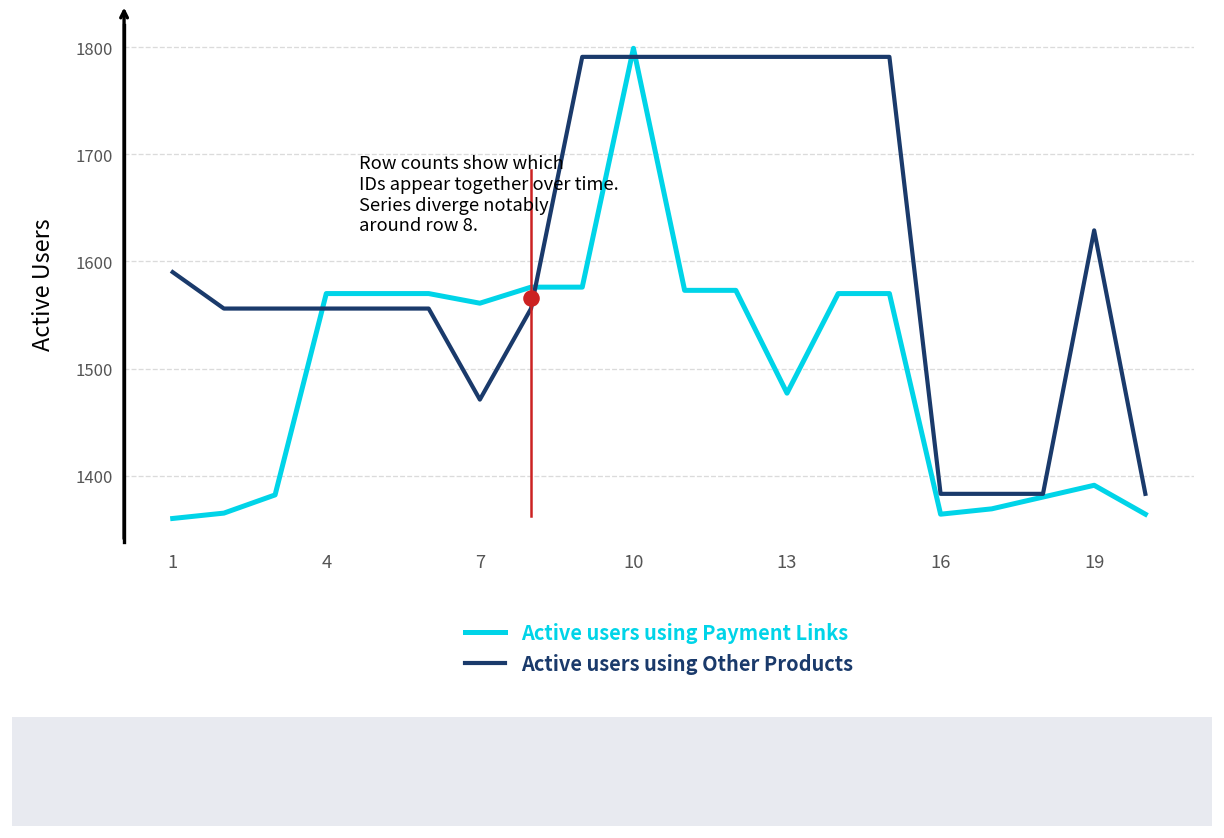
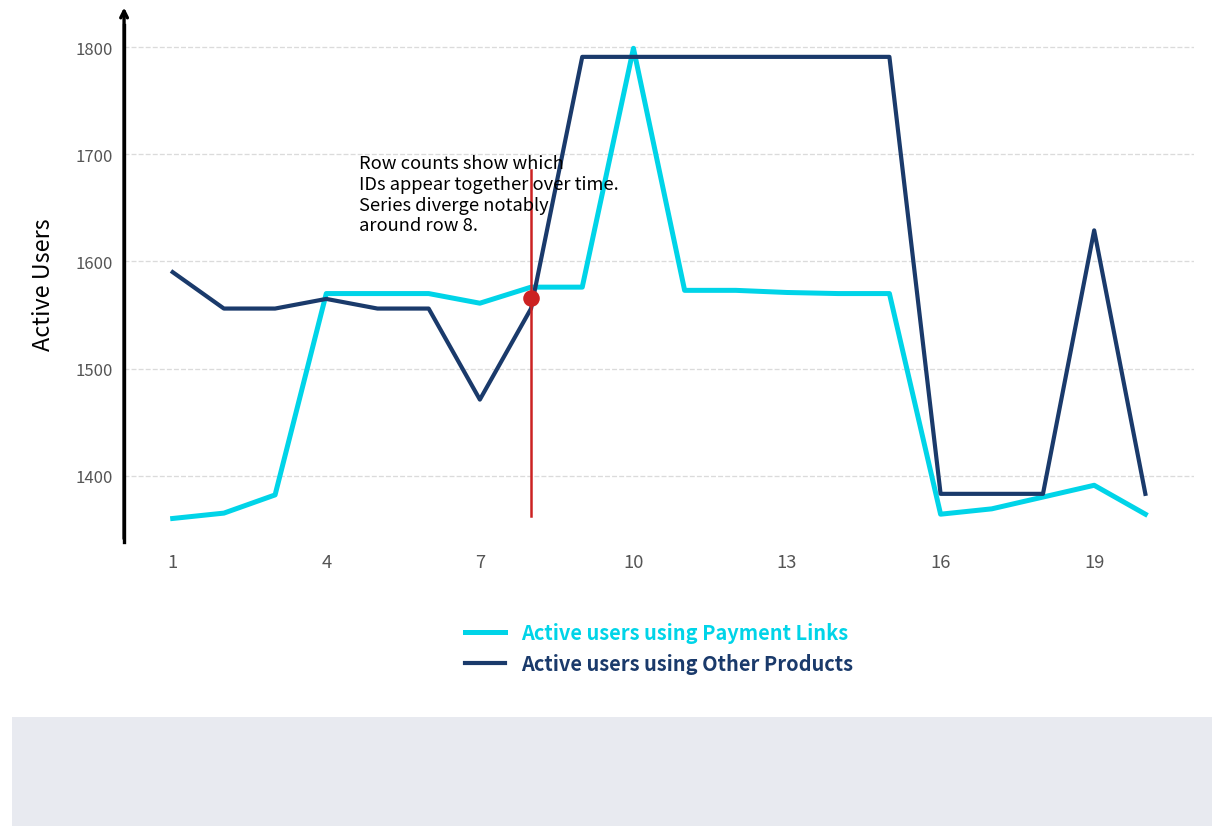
Active users using Other Products, 4: 1560 -> 1570
Active users using Payment Links, 13: 1480 -> 1570
